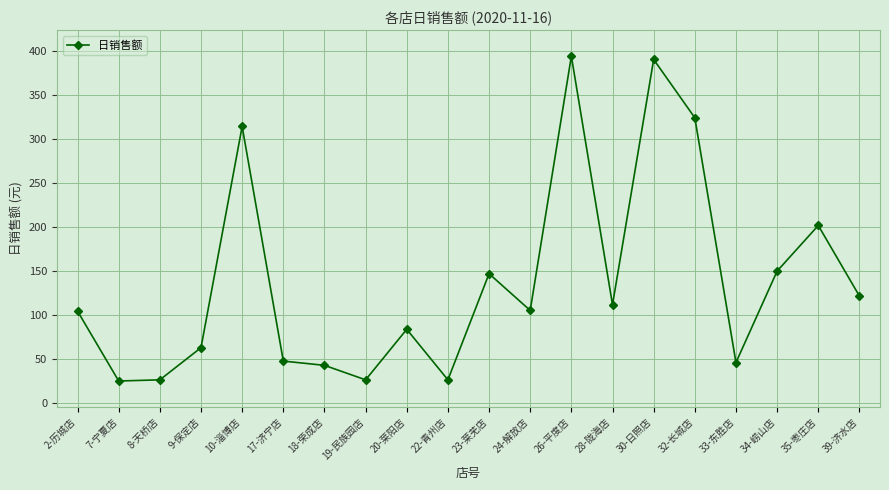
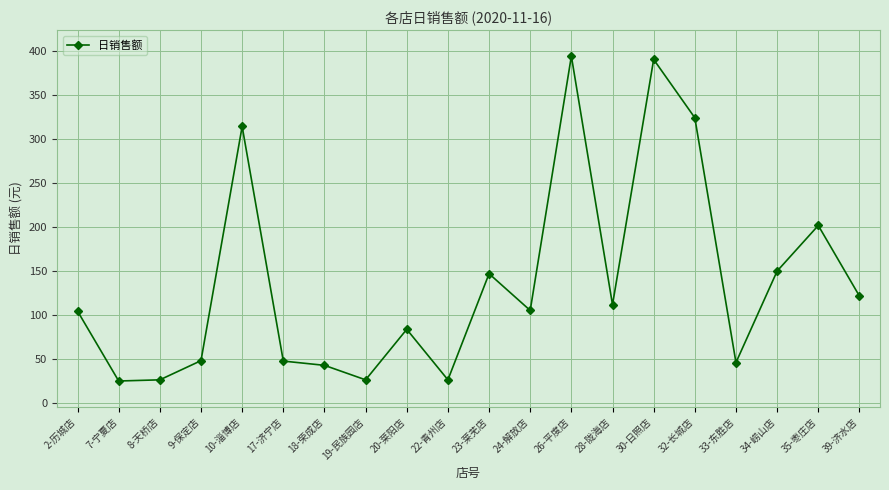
9-保定店: 60 -> 50
